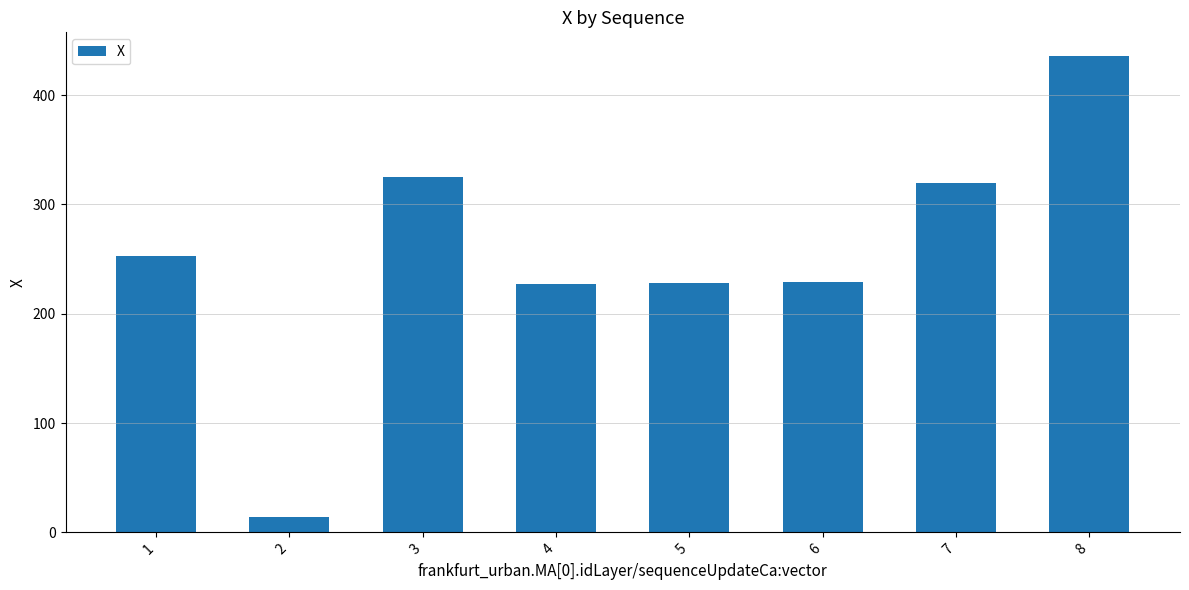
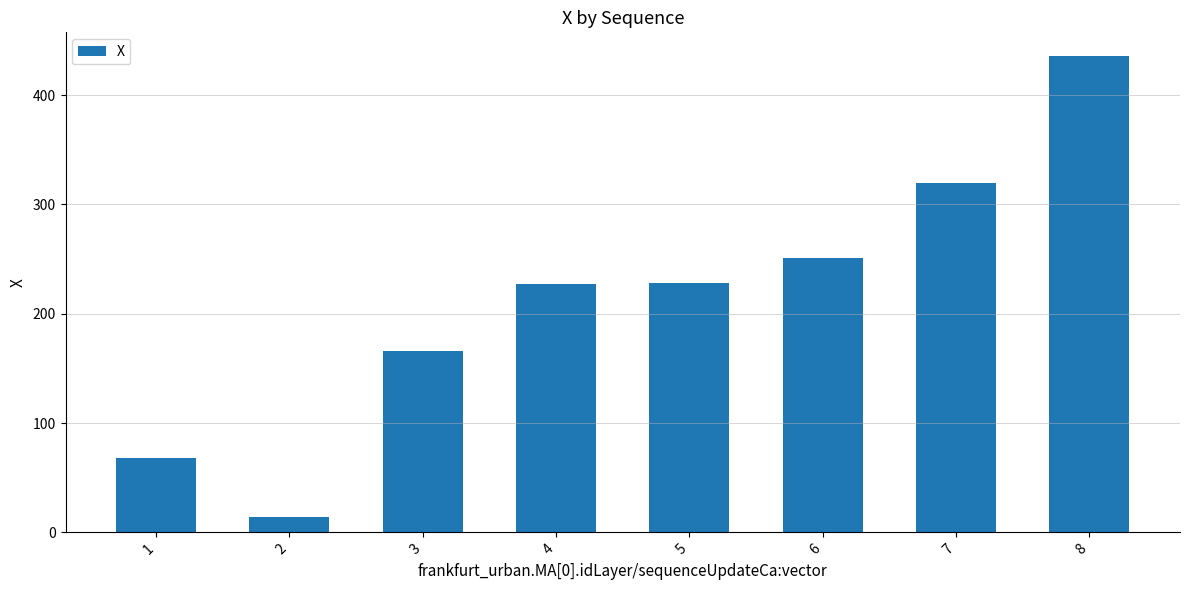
1: 253 -> 68
3: 325 -> 166
6: 229 -> 251
